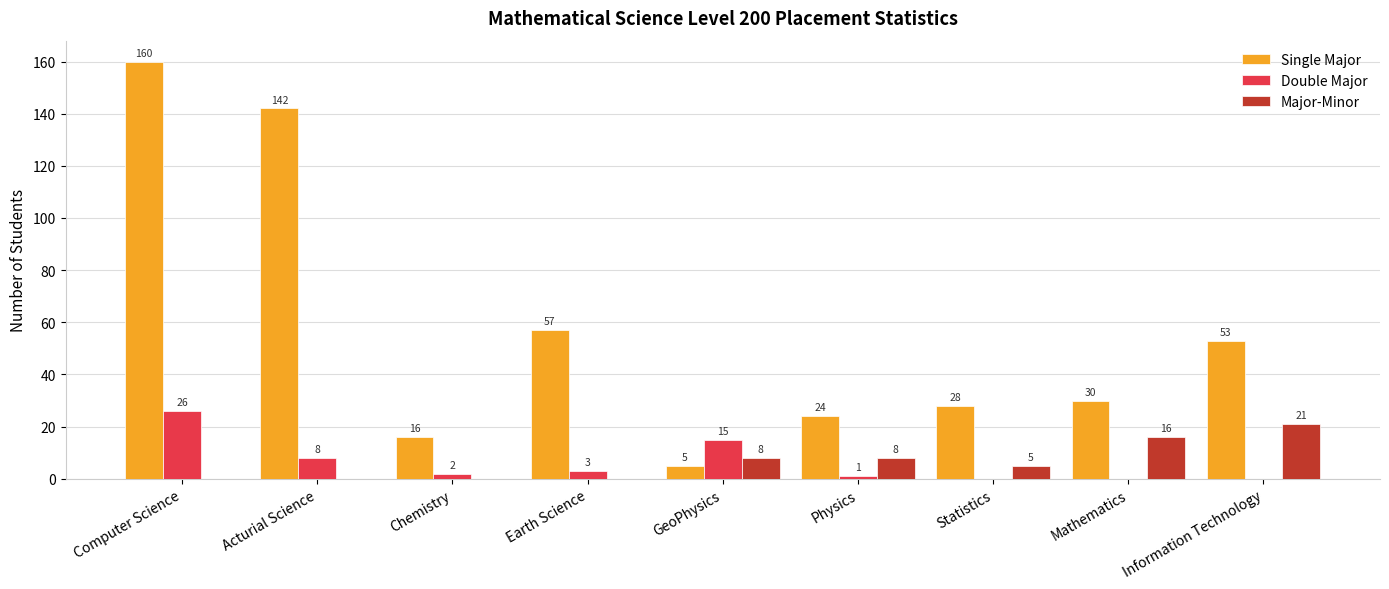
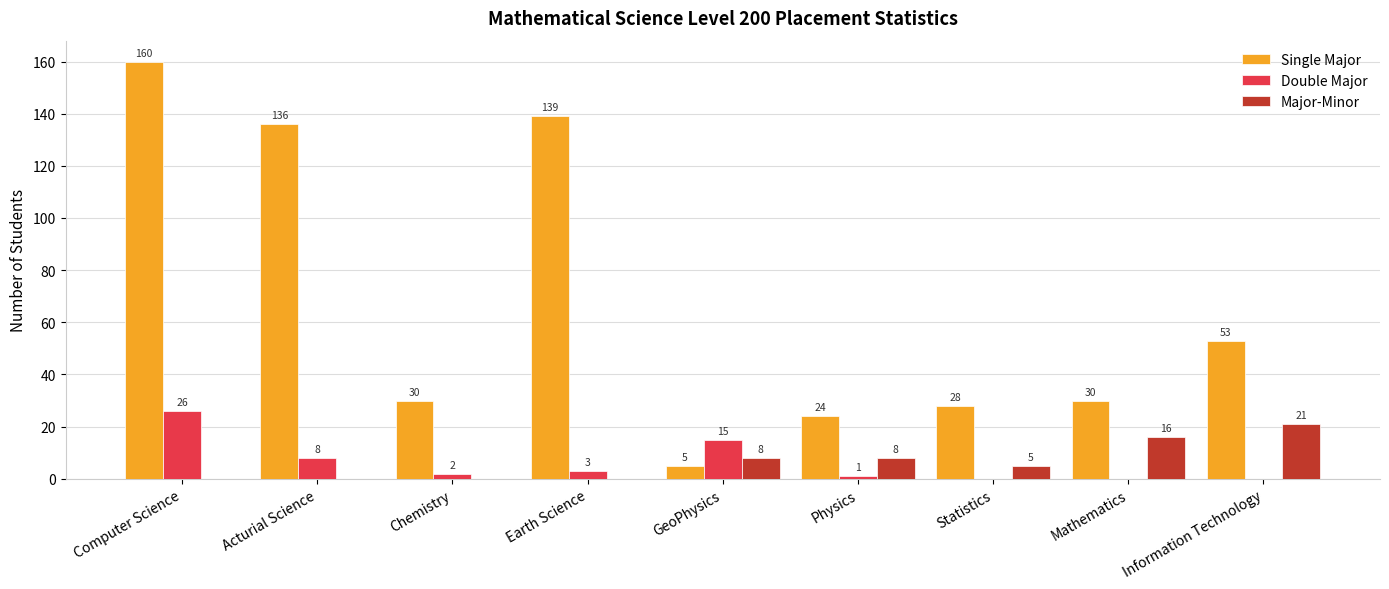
Single Major, Acturial Science: 142 -> 136
Single Major, Chemistry: 16 -> 30
Single Major, Earth Science: 57 -> 139
